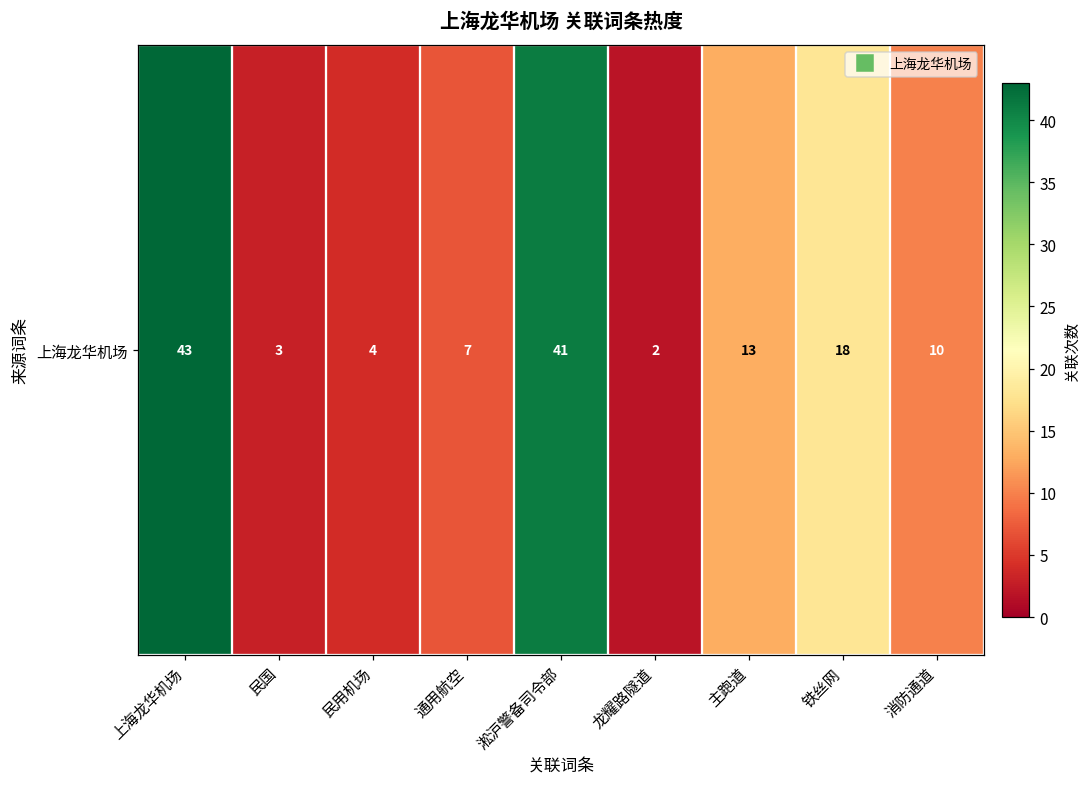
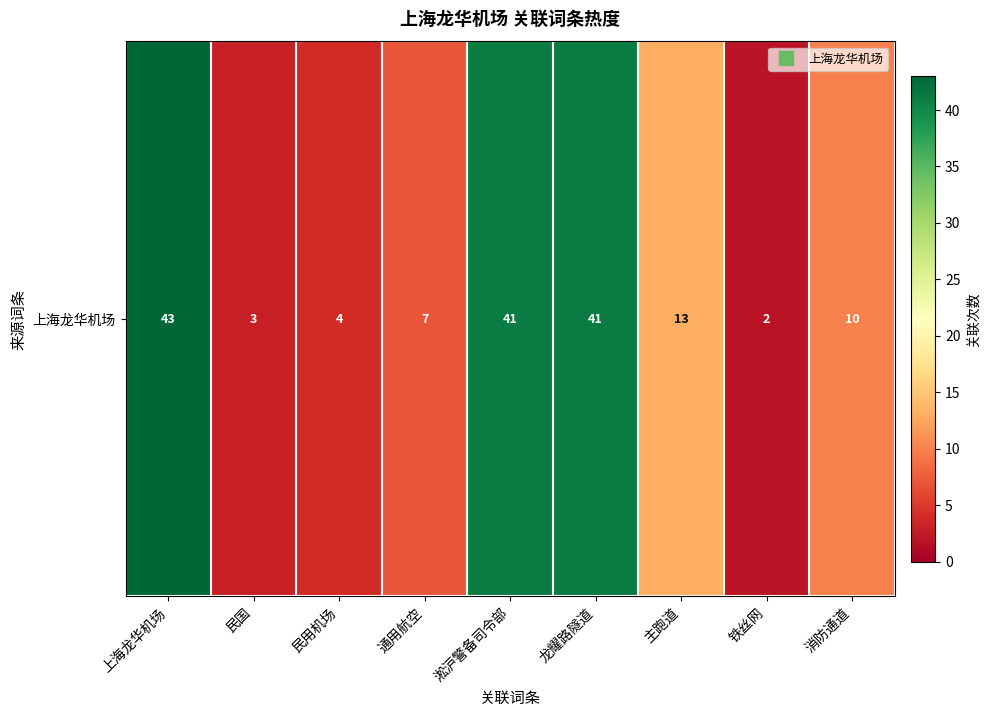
上海龙华机场, 龙耀路隧道: 2 -> 41
上海龙华机场, 铁丝网: 18 -> 2
